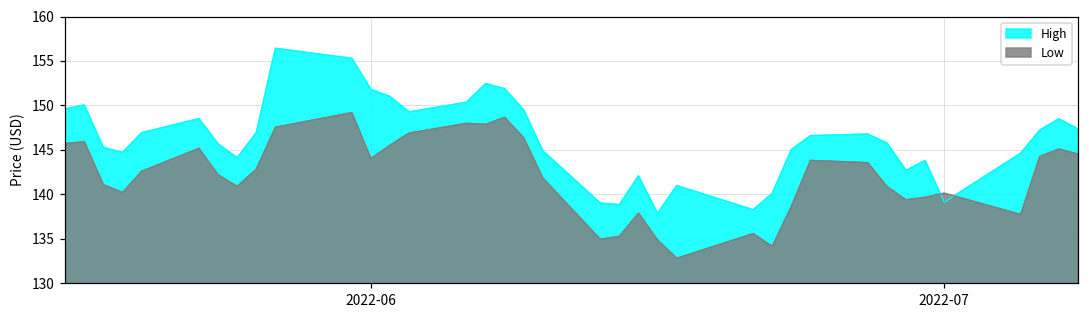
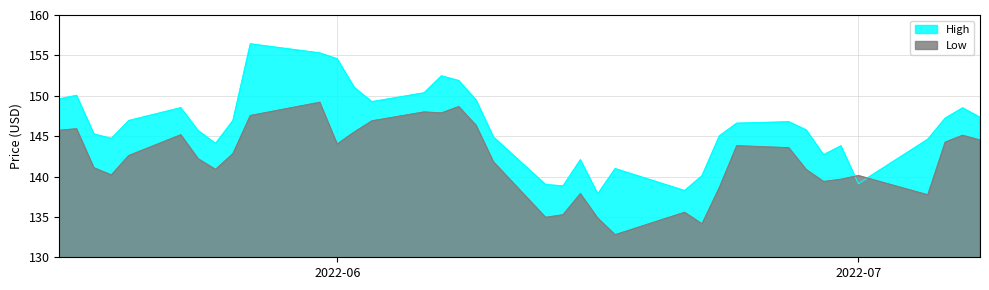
High, 2022-06: 152 -> 155
